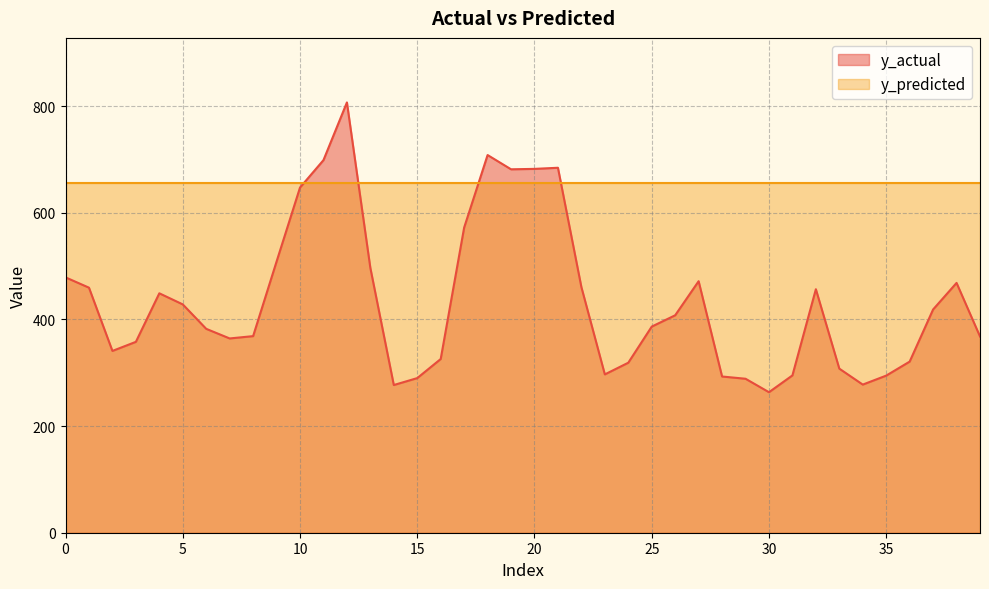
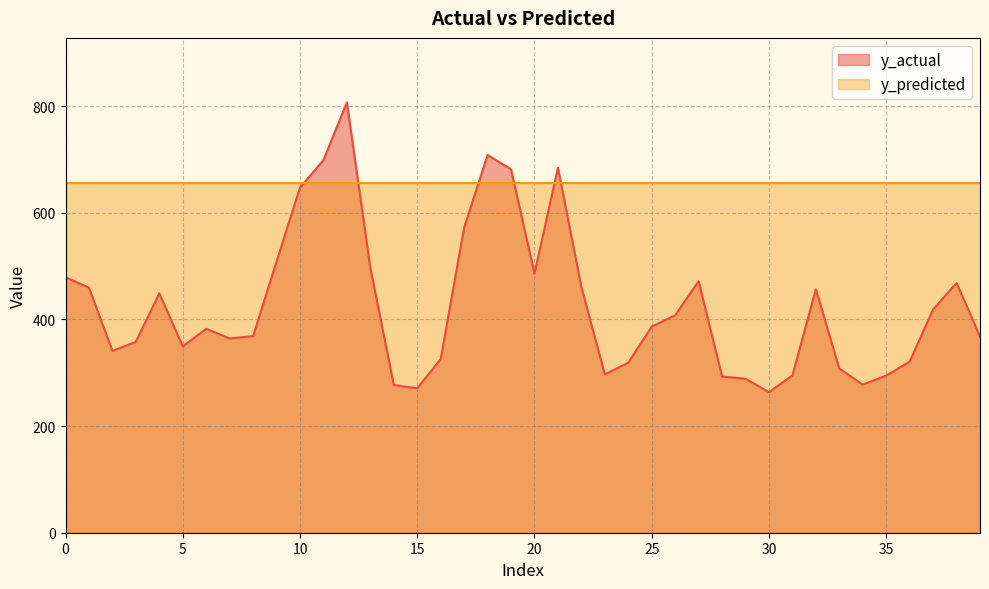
y_actual, 5: 430 -> 350
y_actual, 15: 290 -> 270
y_actual, 20: 680 -> 490
